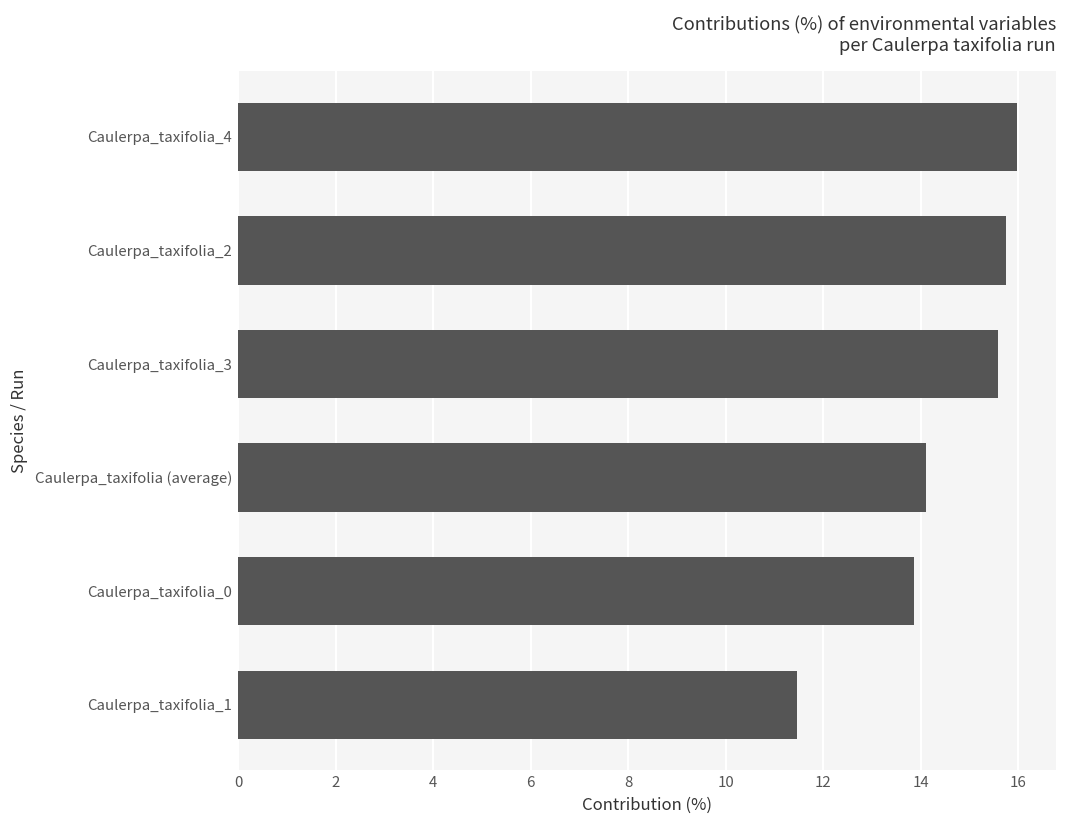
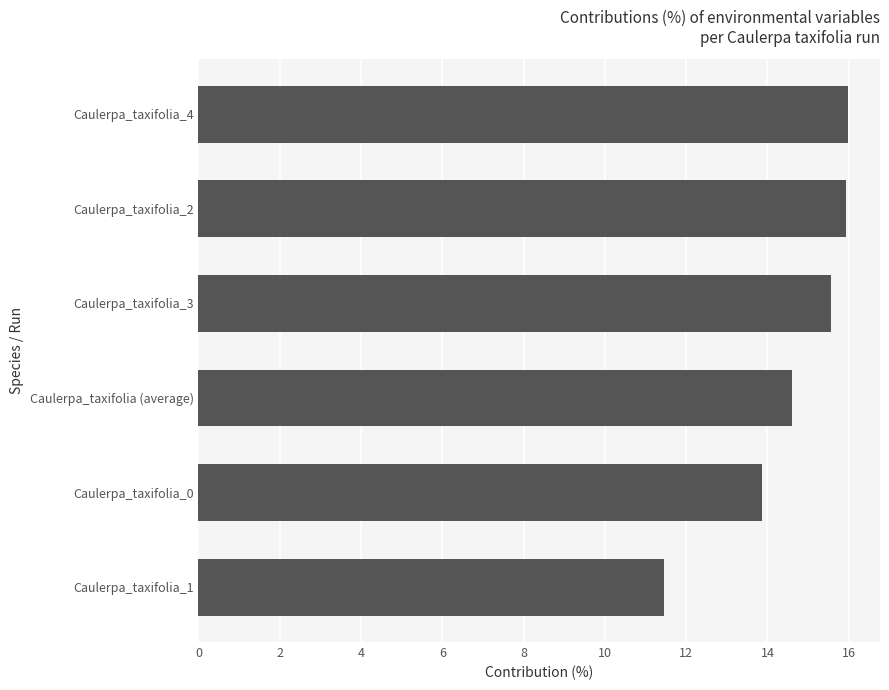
Caulerpa_taxifolia_2: 15.7 -> 15.9
Caulerpa_taxifolia (average): 14.1 -> 14.6
